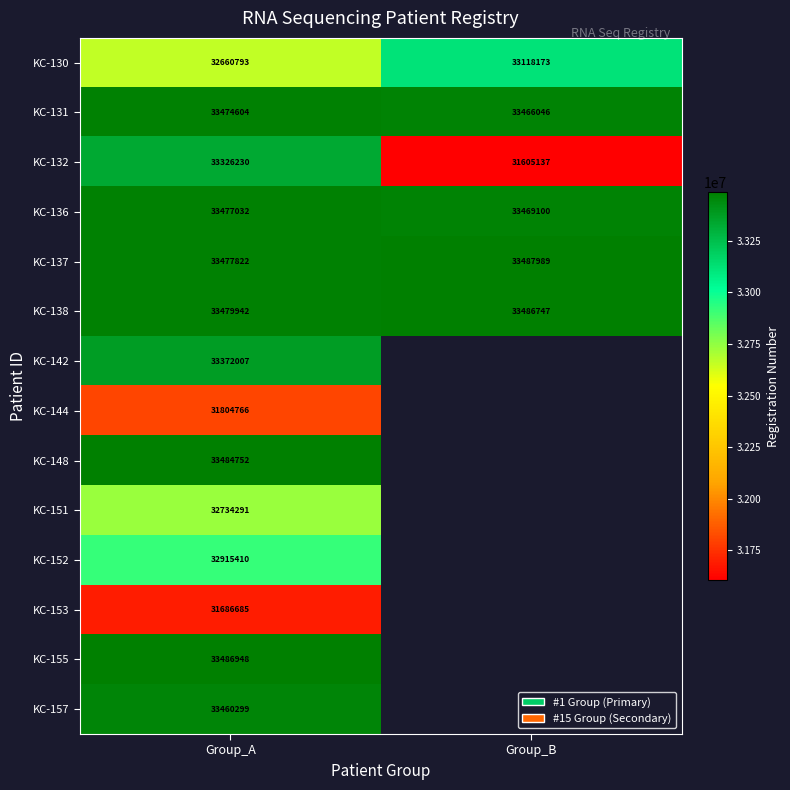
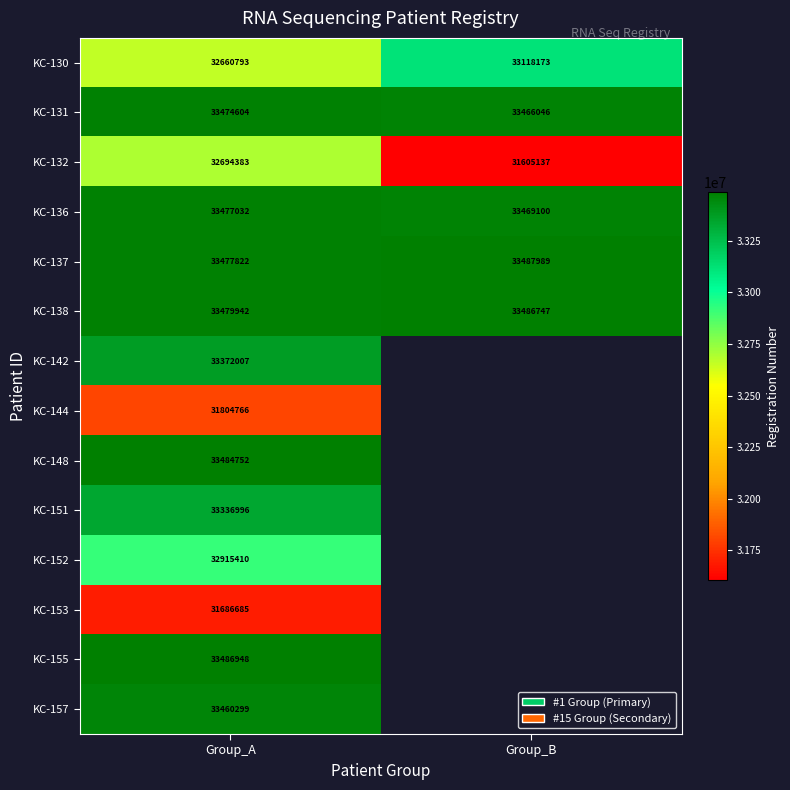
KC-132, Group_A: 33326230 -> 32694383
KC-151, Group_A: 32734291 -> 33336996
